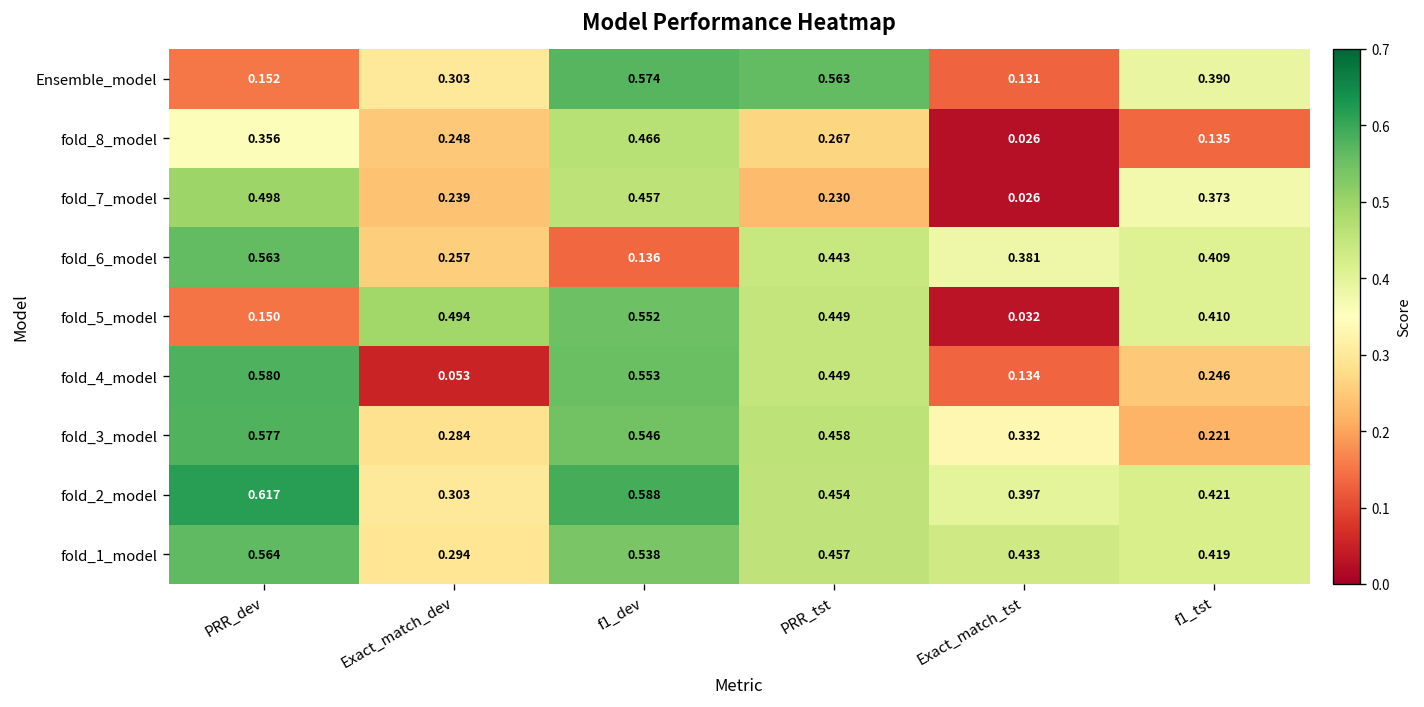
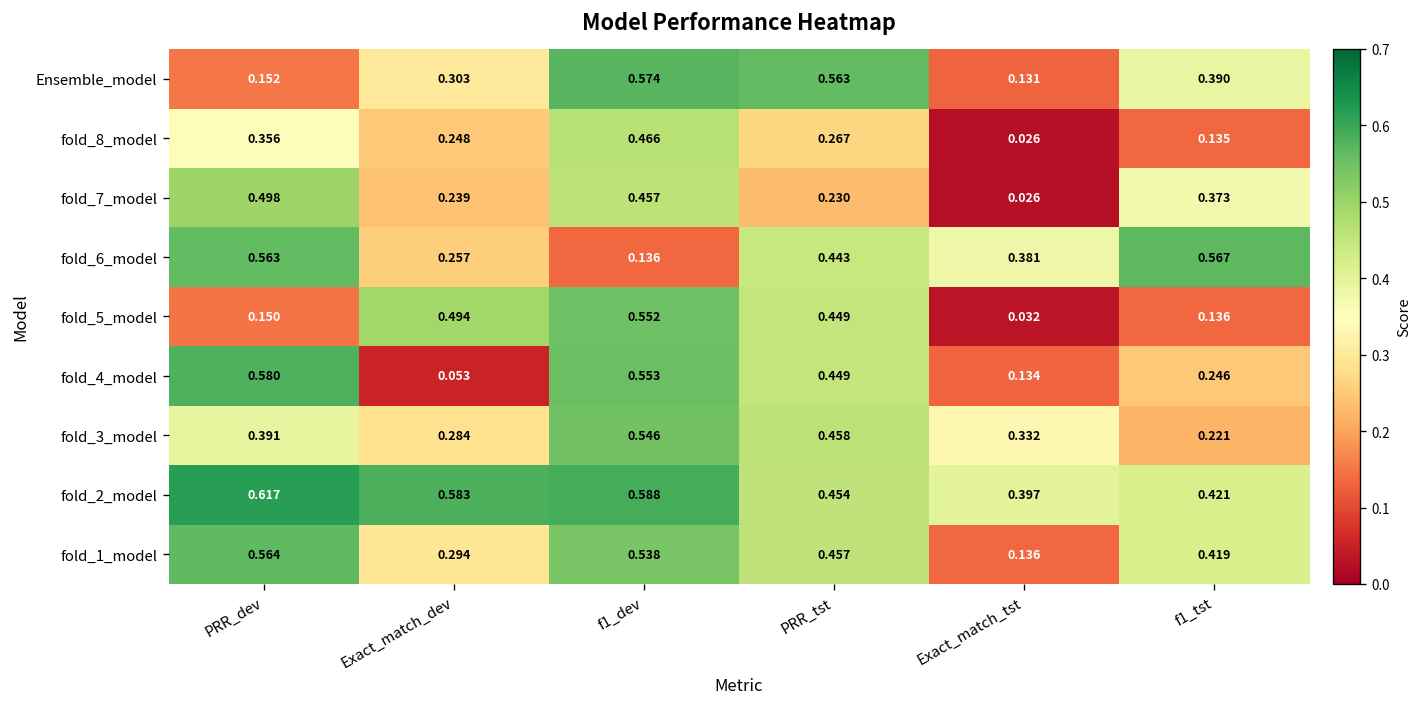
fold_6_model, f1_tst: 0.409 -> 0.567
fold_5_model, f1_tst: 0.410 -> 0.136
fold_3_model, PRR_dev: 0.577 -> 0.391
fold_2_model, Exact_match_dev: 0.303 -> 0.583
fold_1_model, Exact_match_tst: 0.433 -> 0.136
